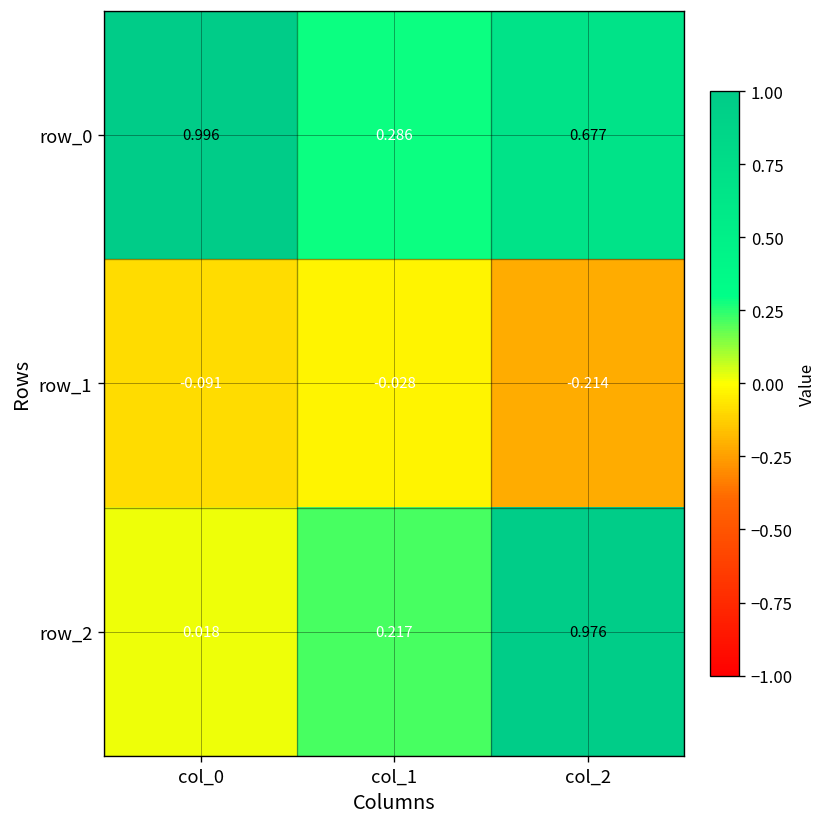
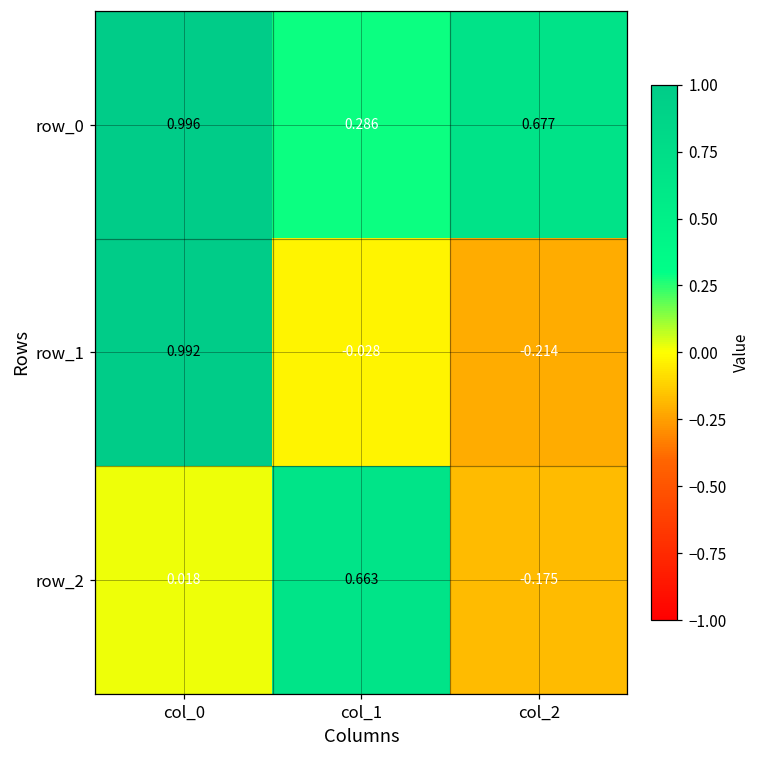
row_1, col_0: -0.091 -> 0.992
row_2, col_1: 0.217 -> 0.663
row_2, col_2: 0.976 -> -0.175
